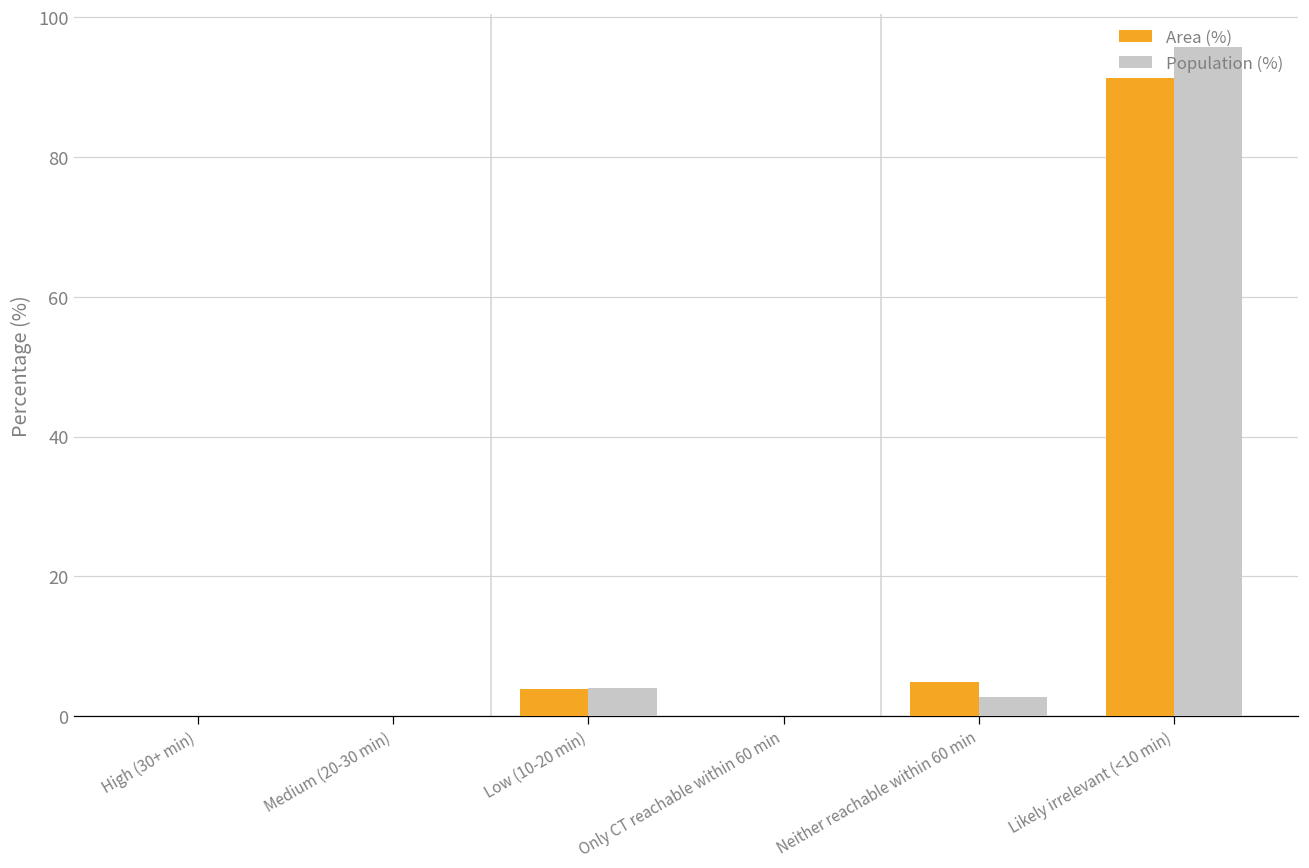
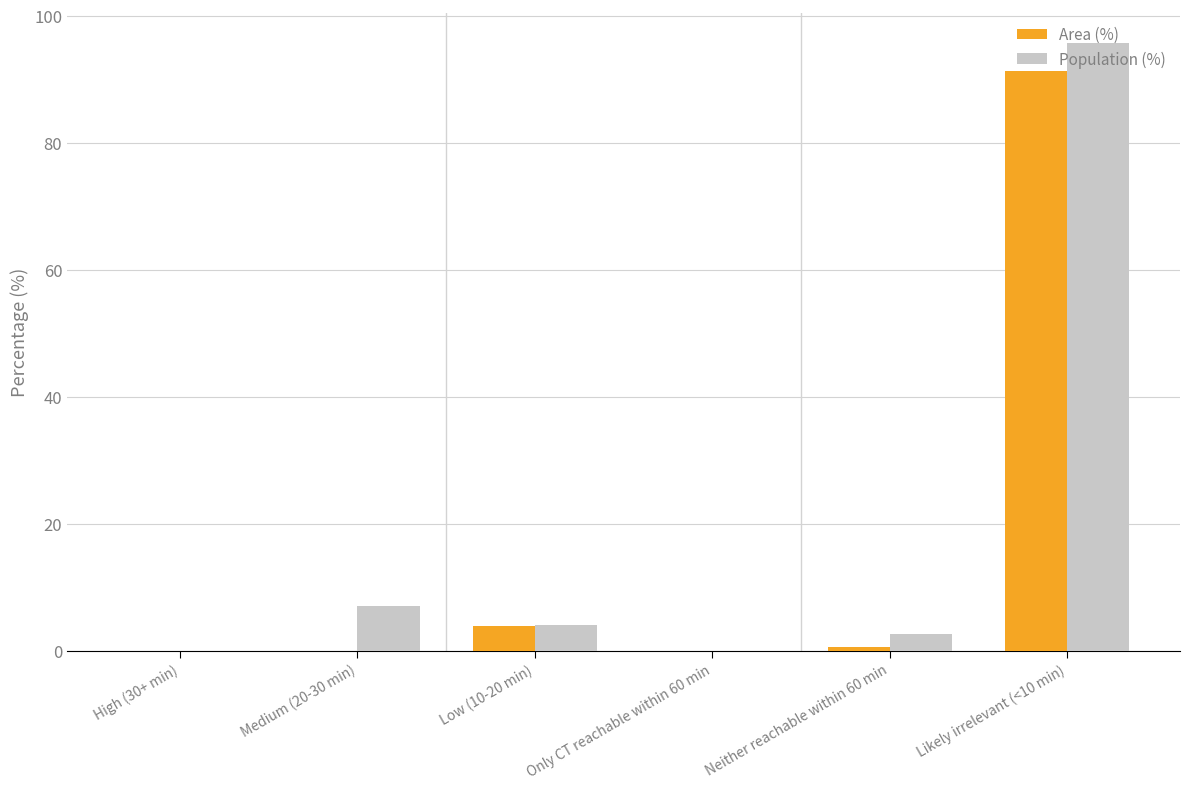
Population (%), Medium (20-30 min): 0 -> 7
Area (%), Neither reachable within 60 min: 5 -> 1
